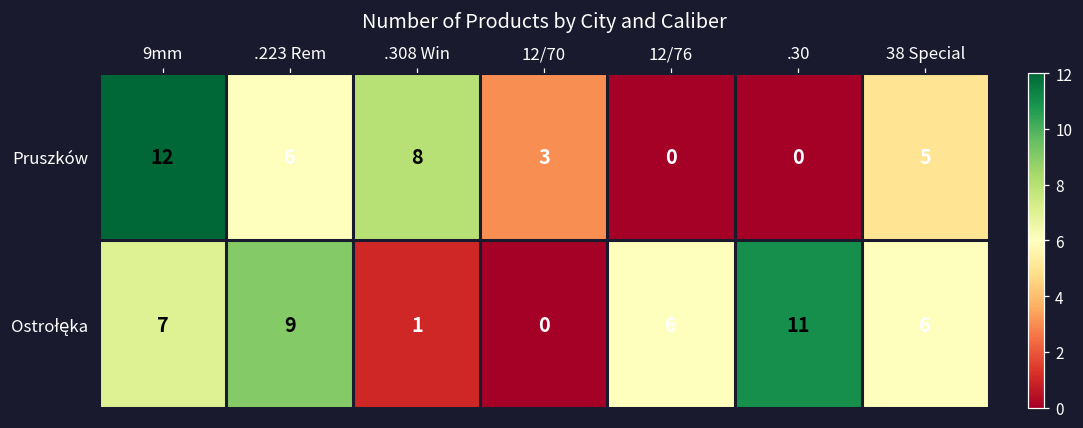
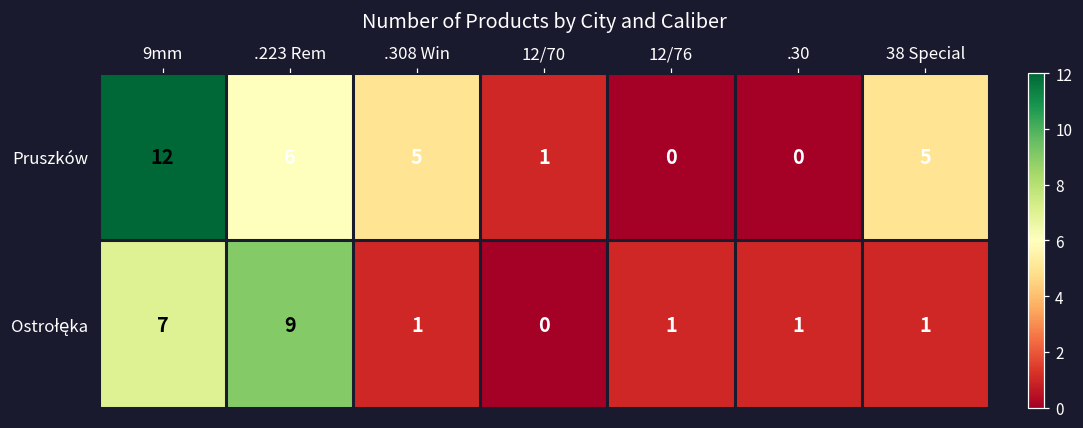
Pruszków, .308 Win: 8 -> 5
Pruszków, 12/70: 3 -> 1
Ostrołęka, 12/76: 6 -> 1
Ostrołęka, .30: 11 -> 1
Ostrołęka, 38 Special: 6 -> 1
